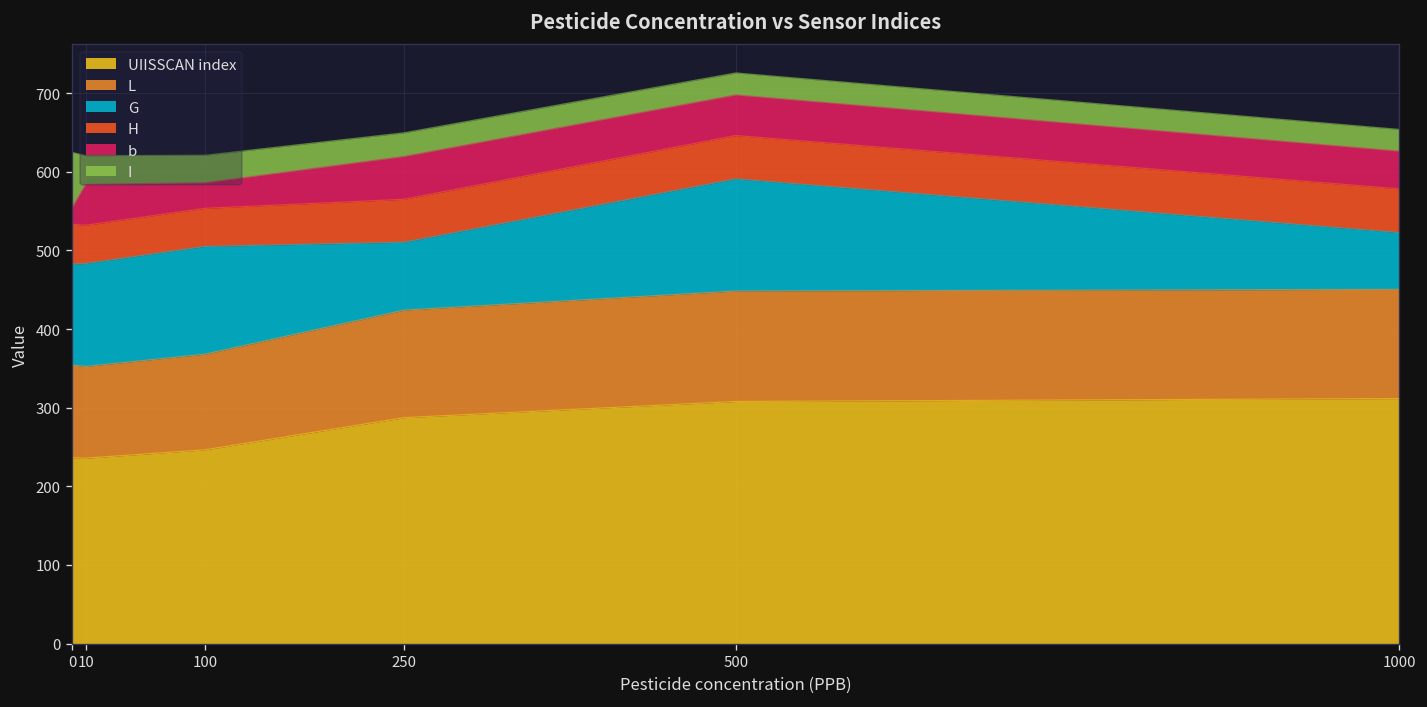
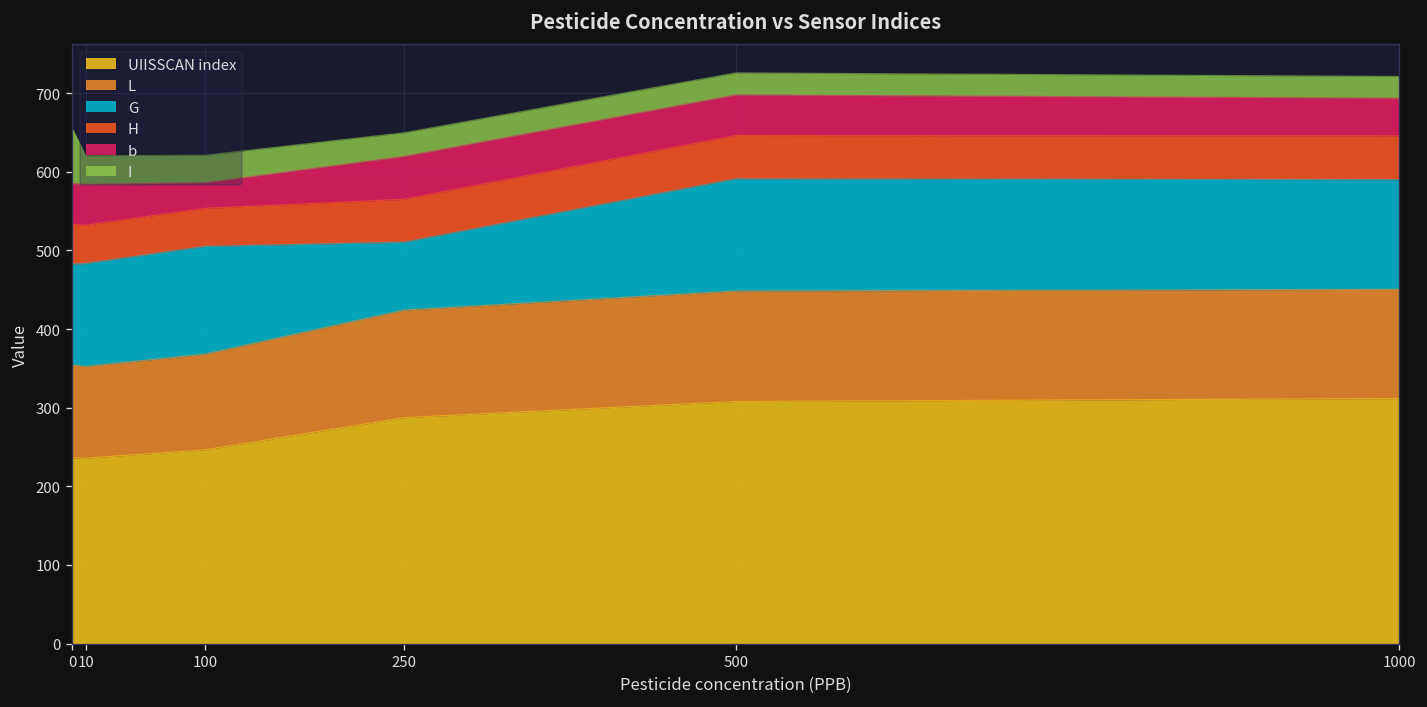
b, 0: 20 -> 50
G, 1000: 70 -> 140
